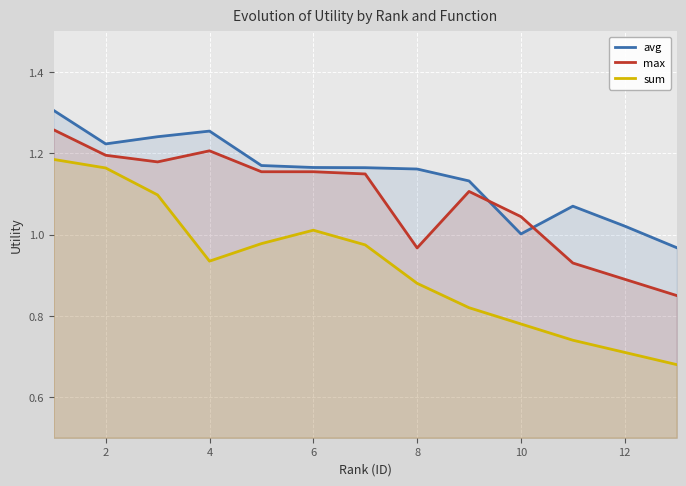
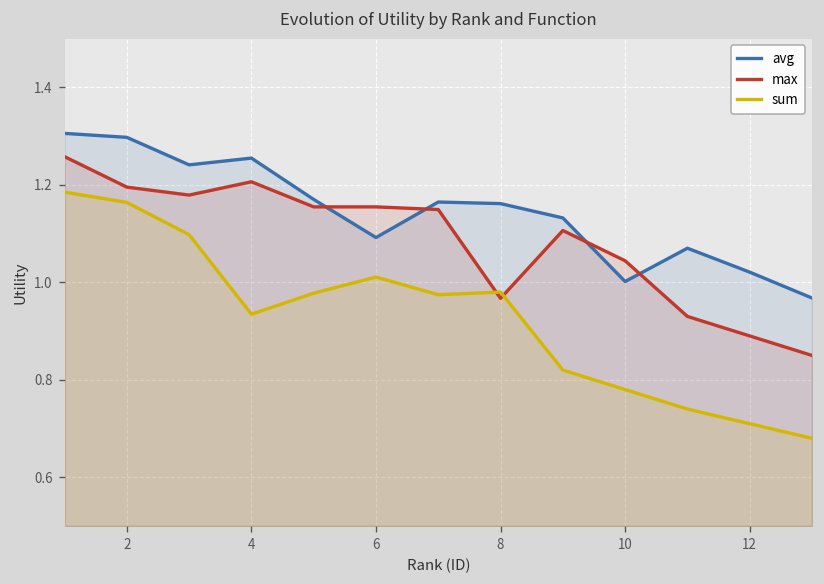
avg, 2: 1.22 -> 1.30
avg, 6: 1.17 -> 1.09
sum, 8: 0.88 -> 0.98
